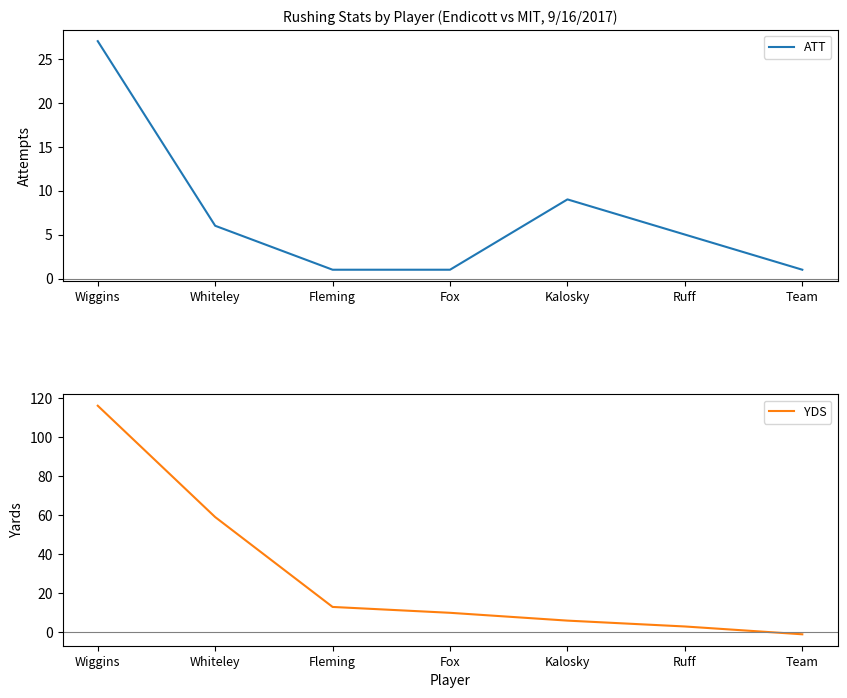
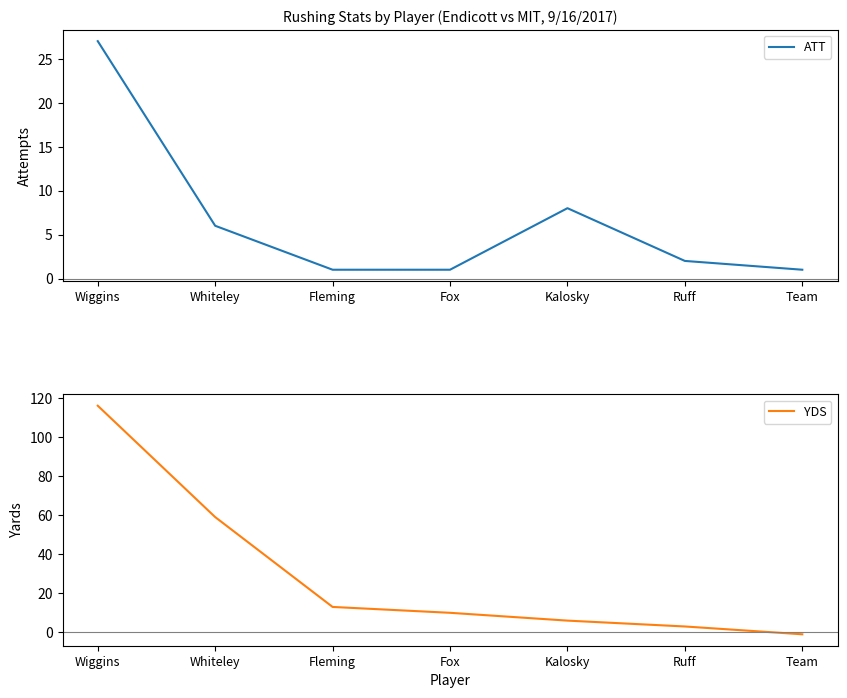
Rushing Stats by Player (Endicott vs MIT, 9/16/2017), Kalosky: 9 -> 8
Rushing Stats by Player (Endicott vs MIT, 9/16/2017), Ruff: 5 -> 2
